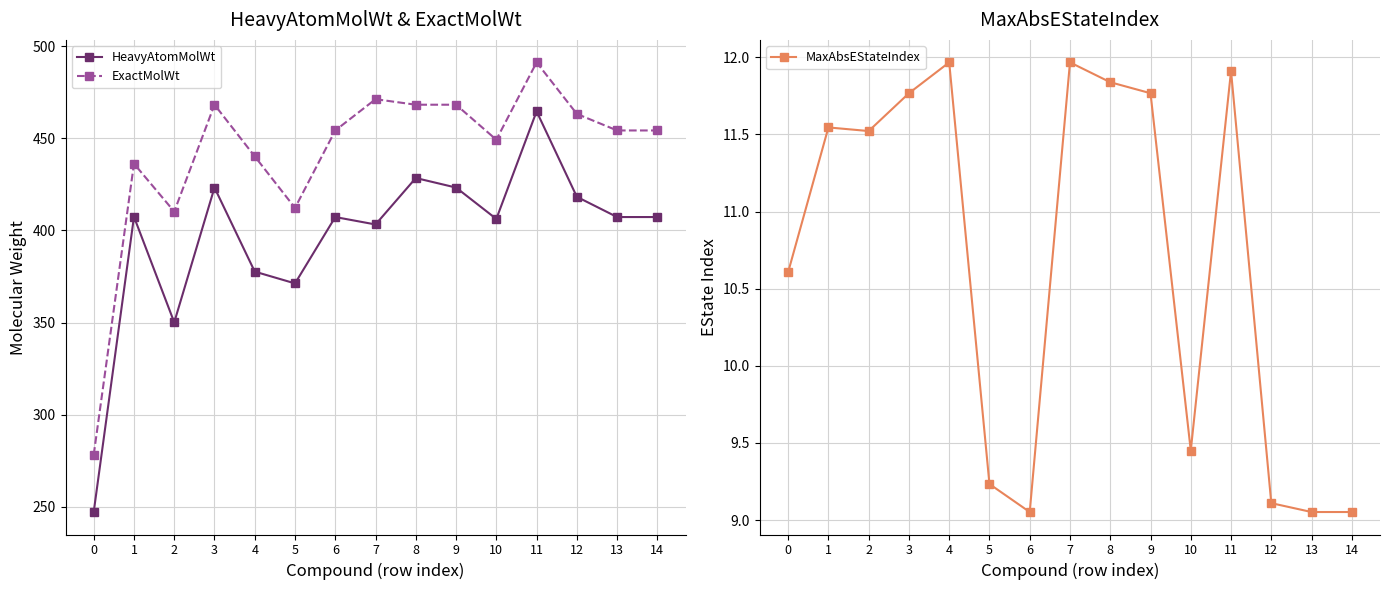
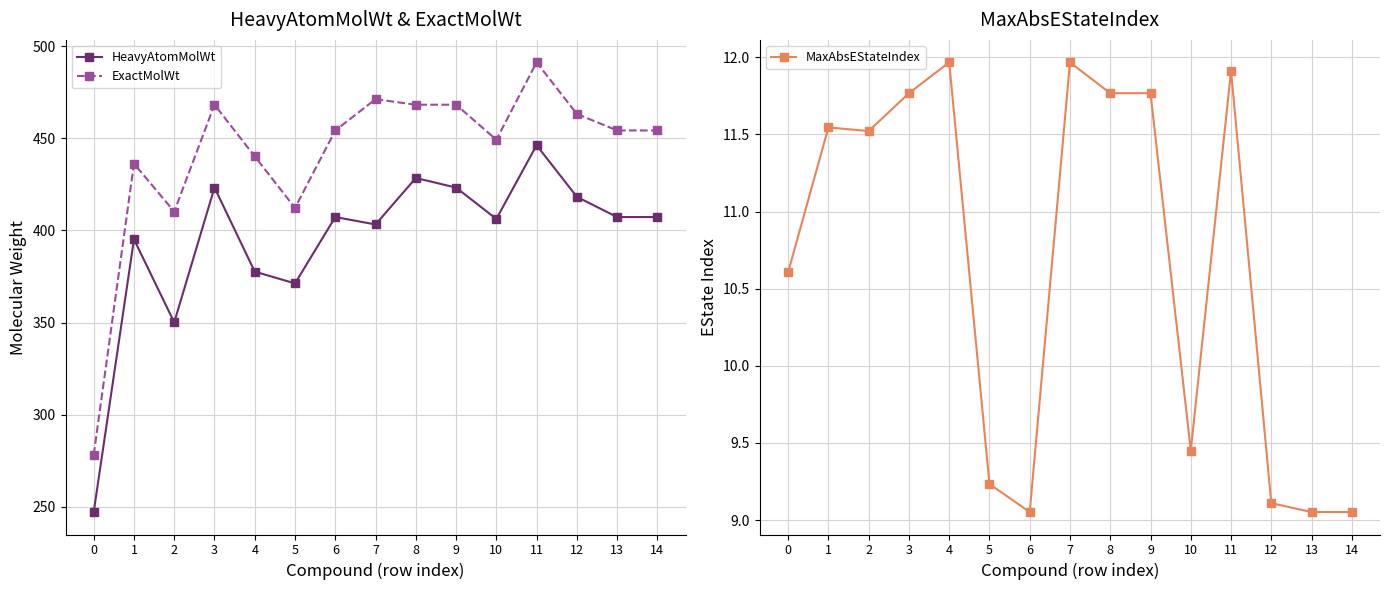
HeavyAtomMolWt & ExactMolWt, HeavyAtomMolWt, 1: 407 -> 395
HeavyAtomMolWt & ExactMolWt, HeavyAtomMolWt, 11: 465 -> 446
MaxAbsEStateIndex, 8: 11.84 -> 11.77
